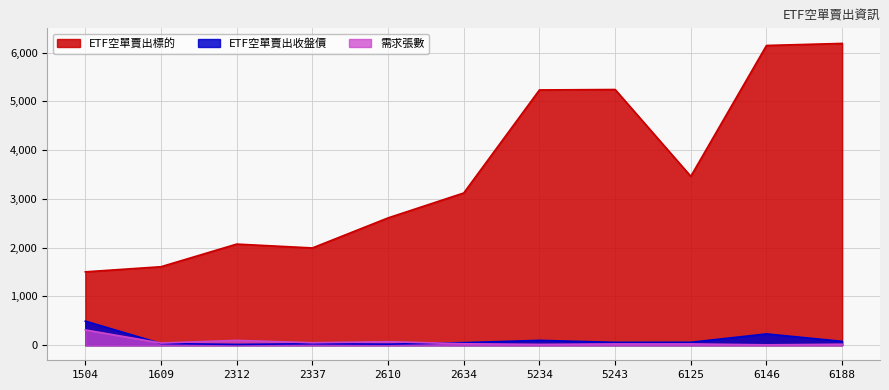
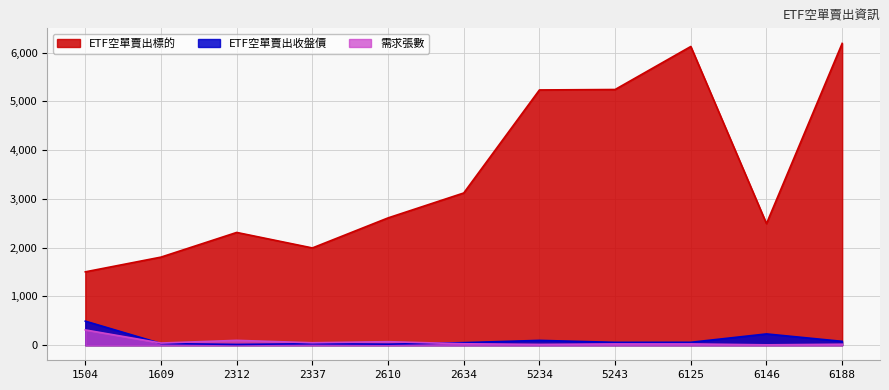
ETF空單賣出標的, 1609: 1,600 -> 1,800
ETF空單賣出標的, 2312: 2,100 -> 2,300
ETF空單賣出標的, 6125: 3,500 -> 6,100
ETF空單賣出標的, 6146: 6,100 -> 2,500
